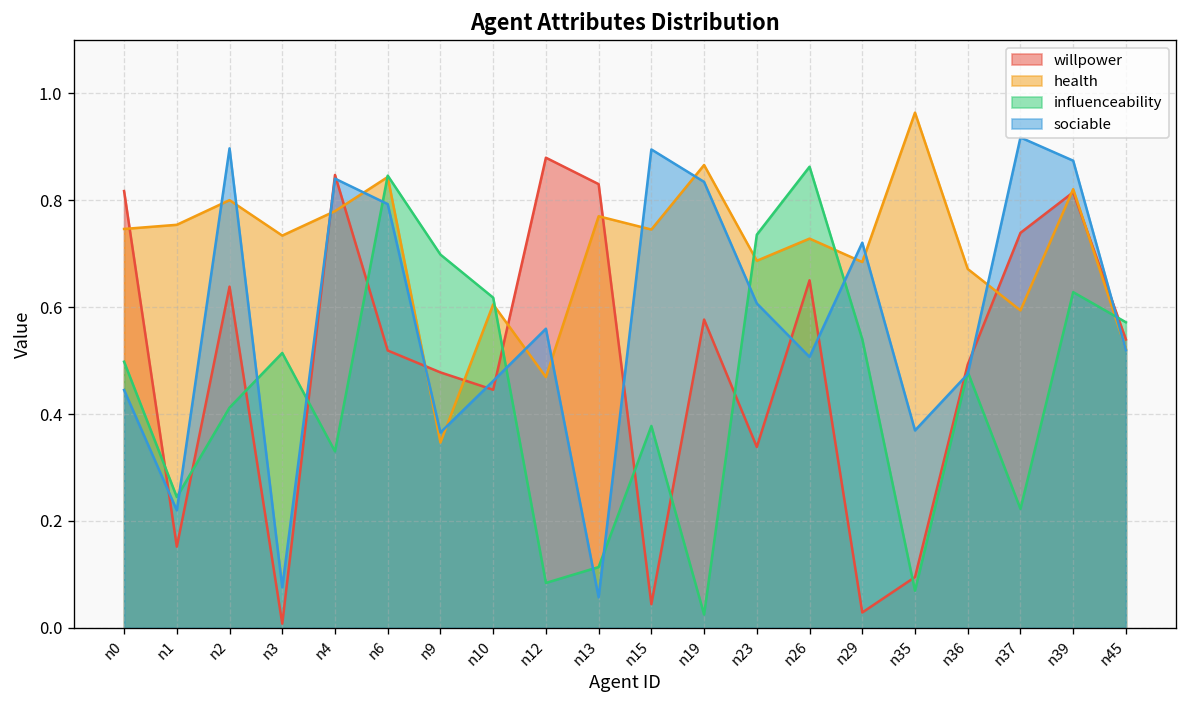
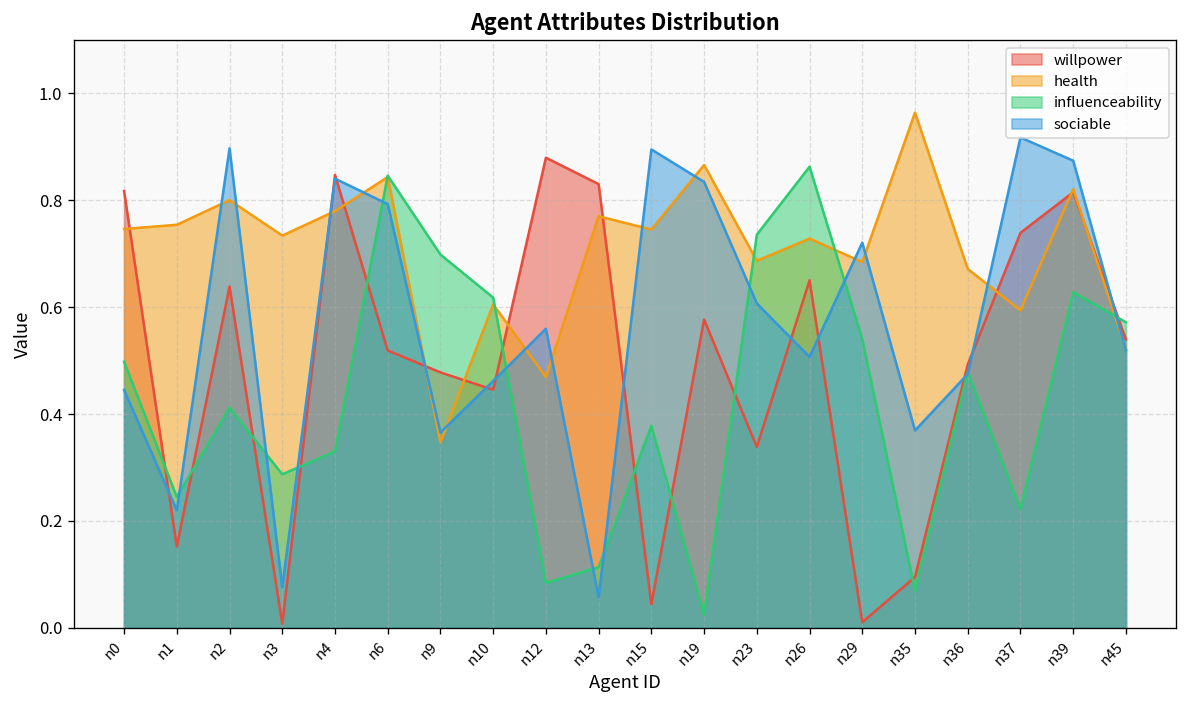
influenceability, n3: 0.51 -> 0.29
willpower, n29: 0.03 -> 0.01
